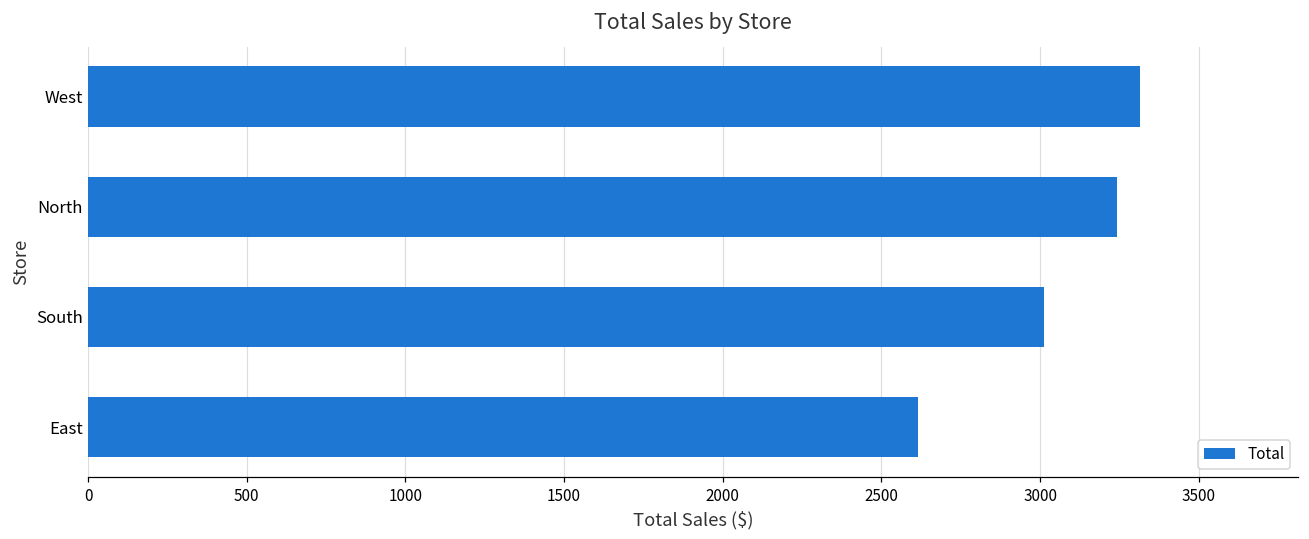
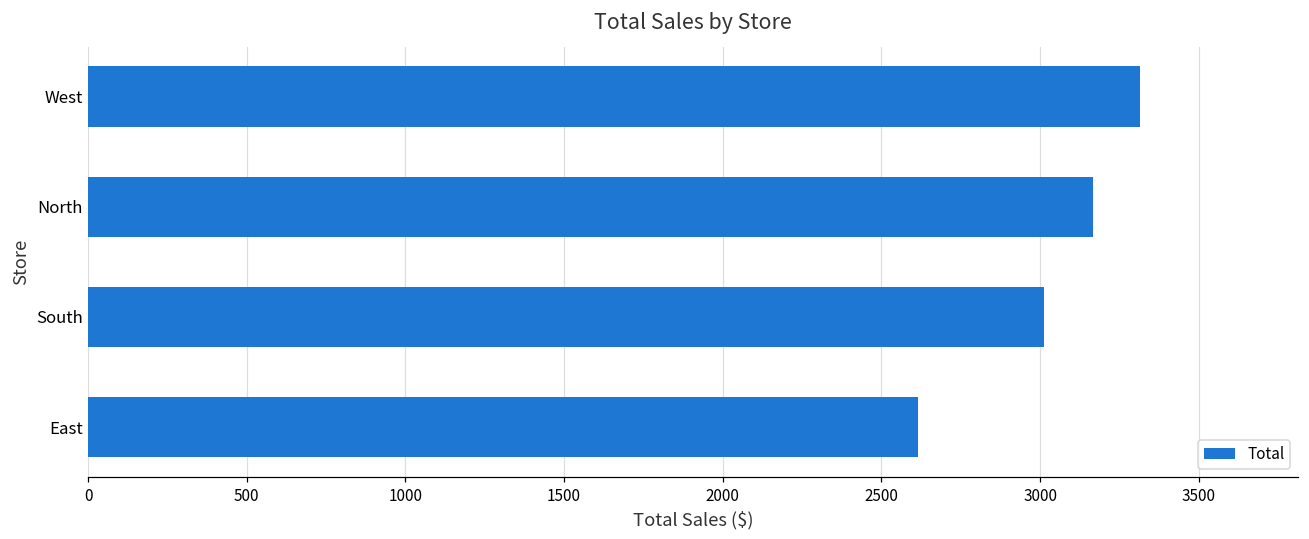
North: 3240 -> 3170
